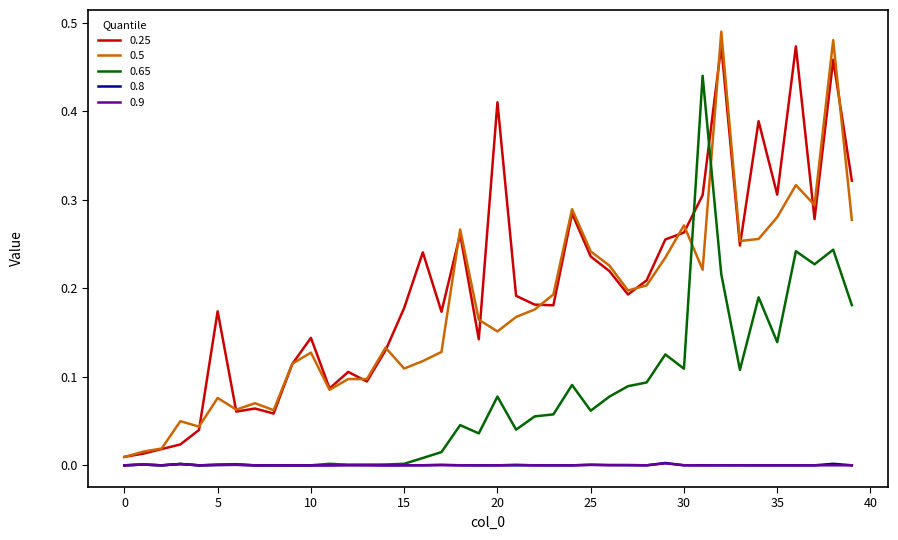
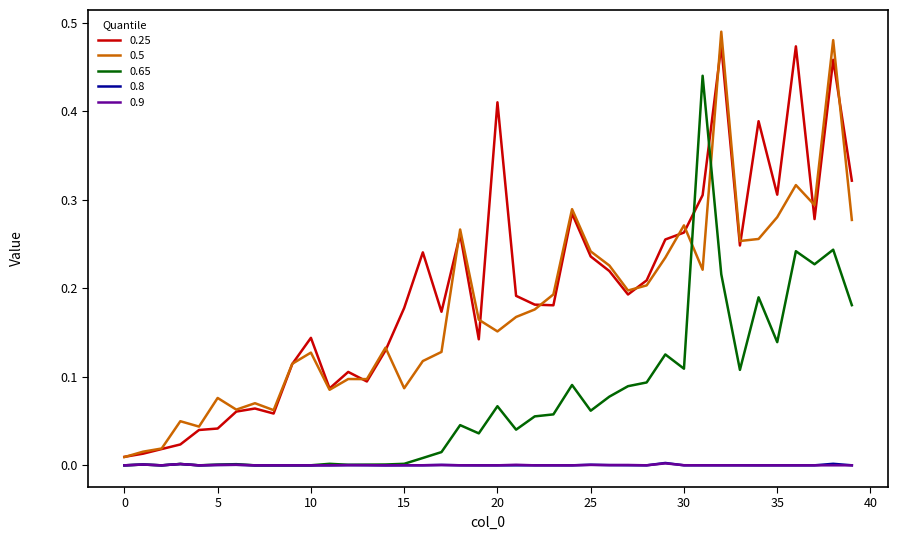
0.25, 5: 0.17 -> 0.04
0.5, 15: 0.11 -> 0.09
0.65, 20: 0.08 -> 0.07
